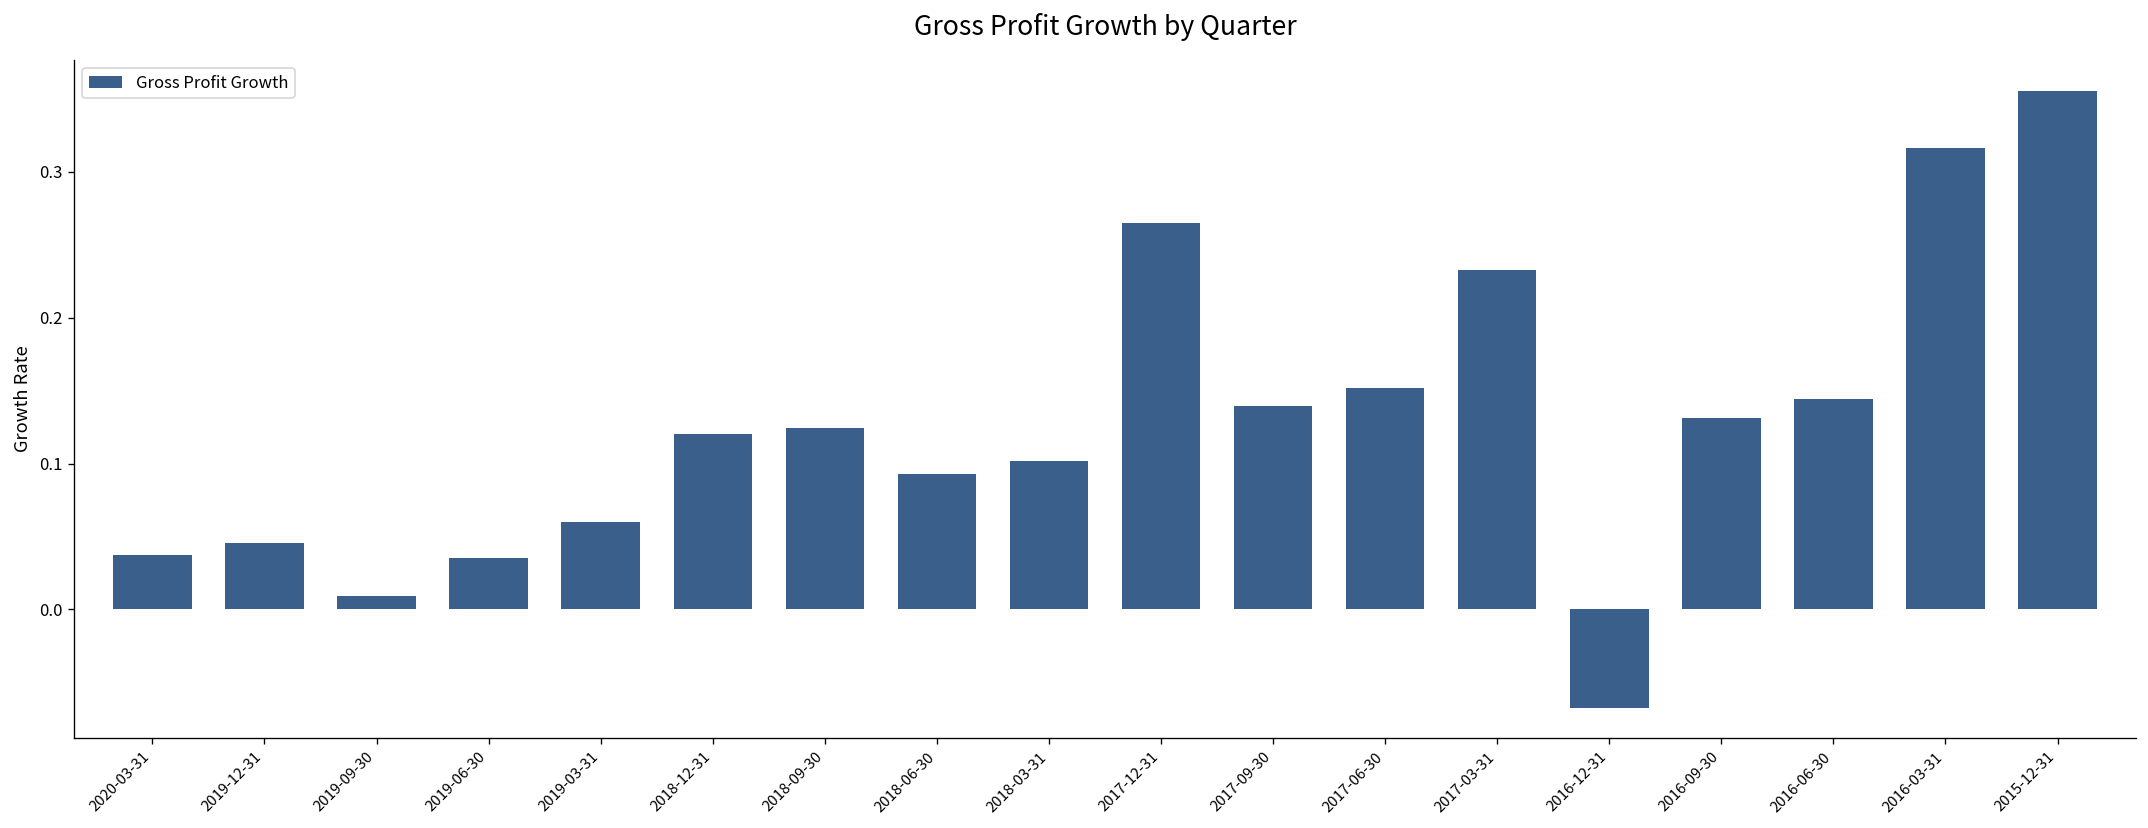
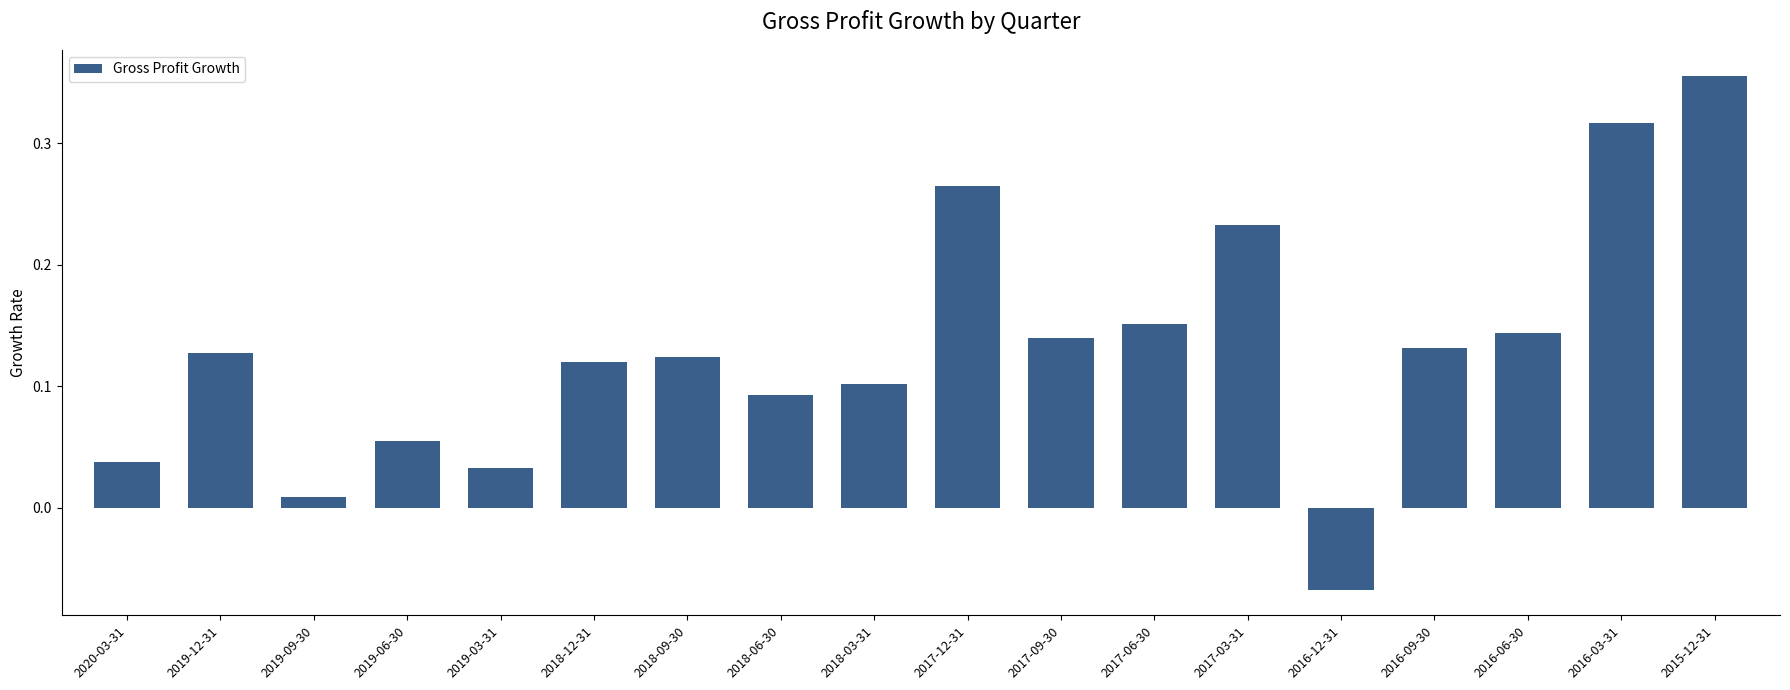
2019-12-31: 0.045 -> 0.127
2019-06-30: 0.036 -> 0.055
2019-03-31: 0.060 -> 0.032
